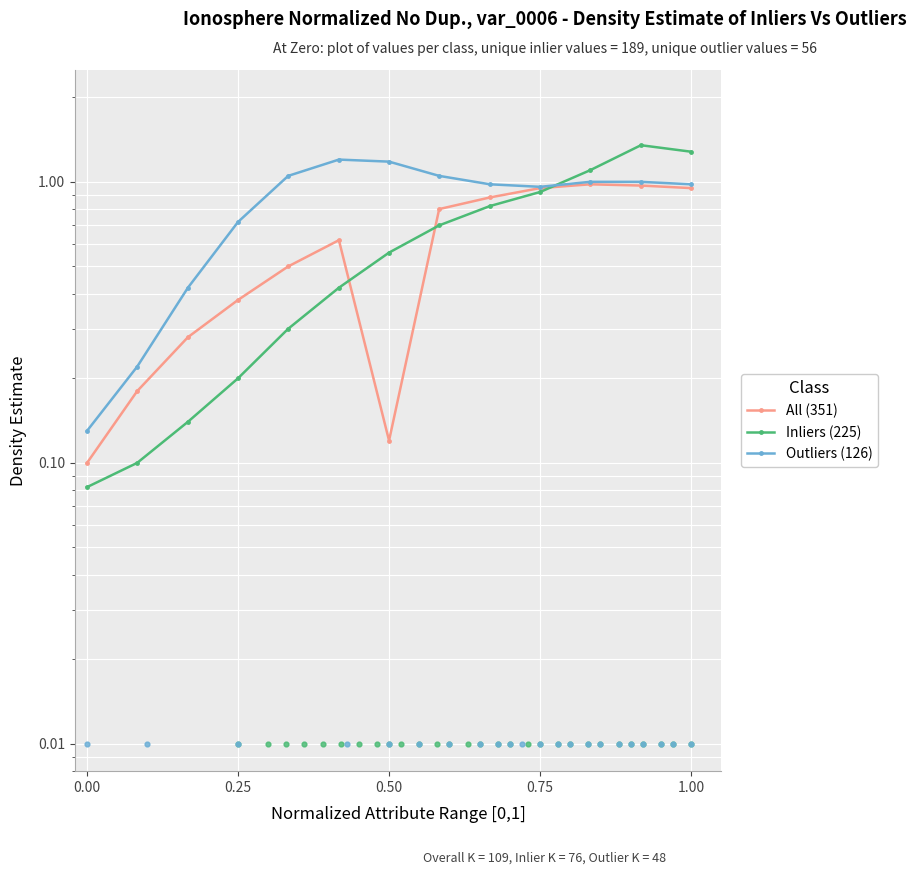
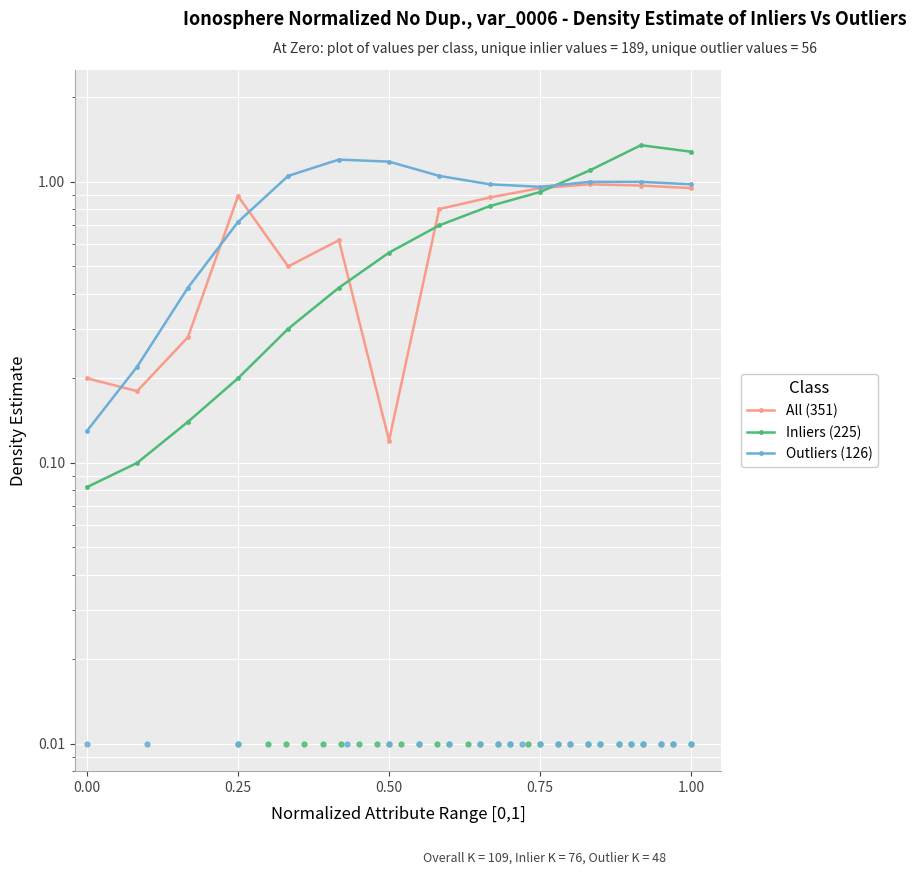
All (351), 0.00: 0.1 -> 0.2
All (351), 0.25: 0.38 -> 0.89
